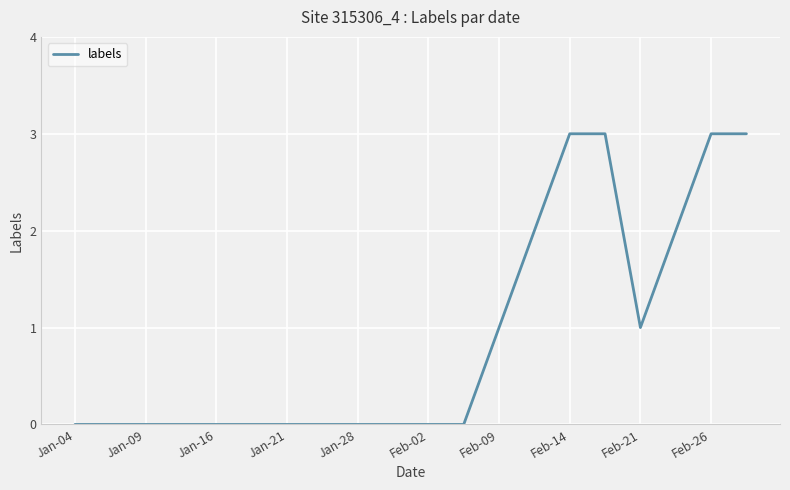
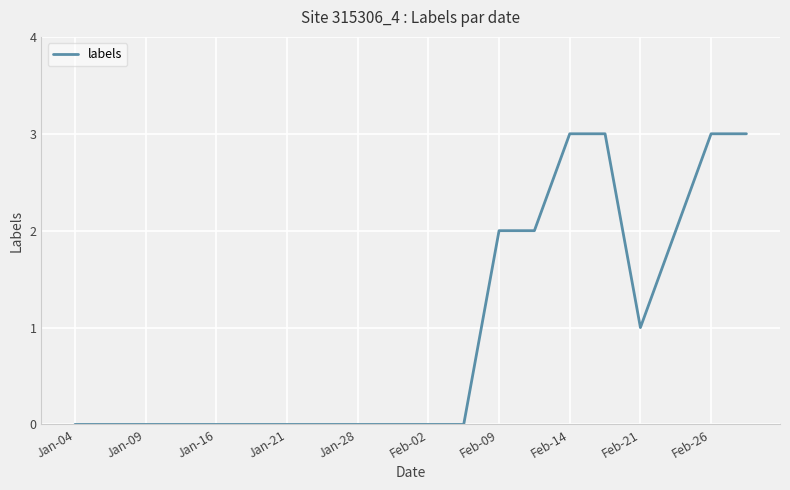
Feb-09: 1 -> 2
